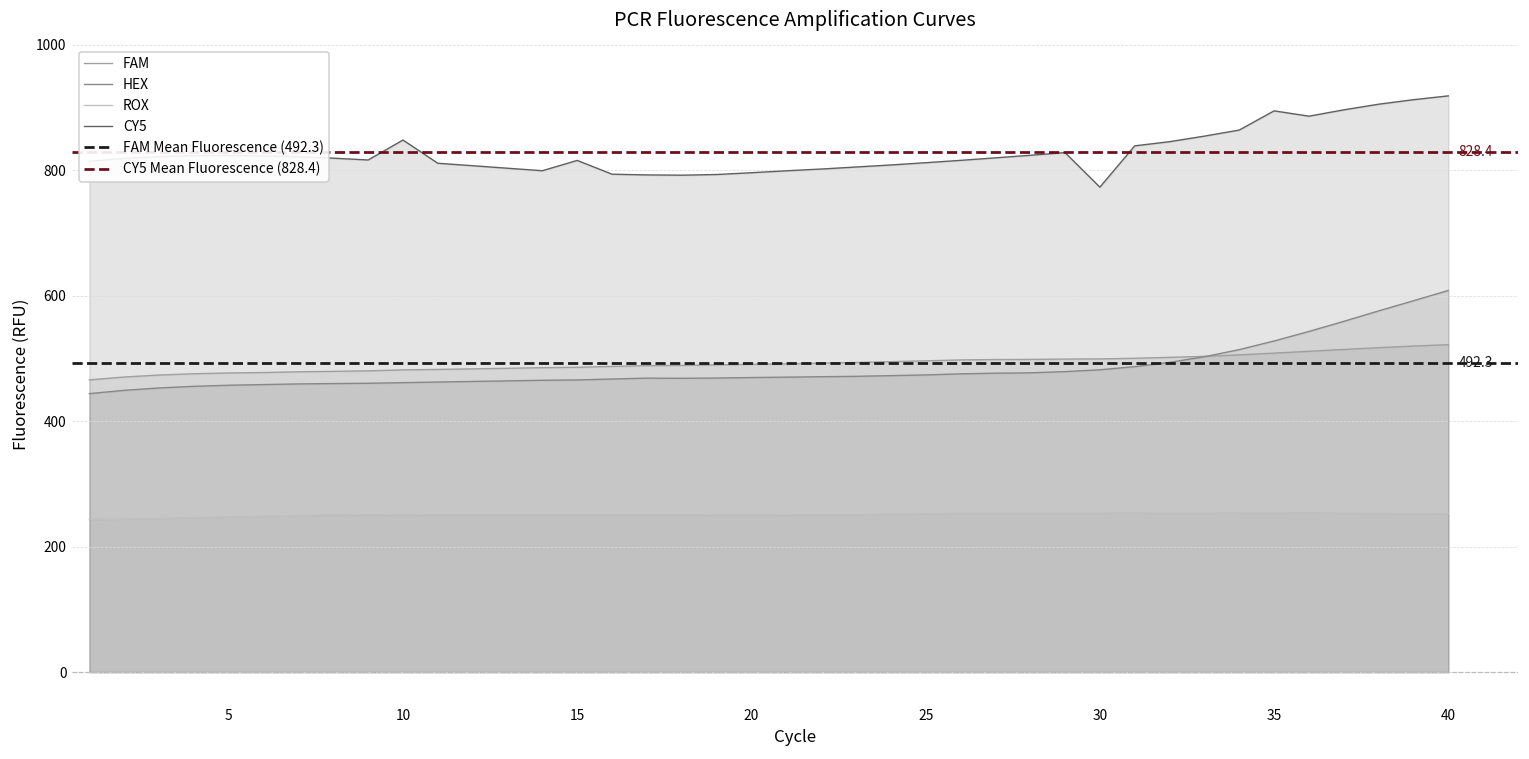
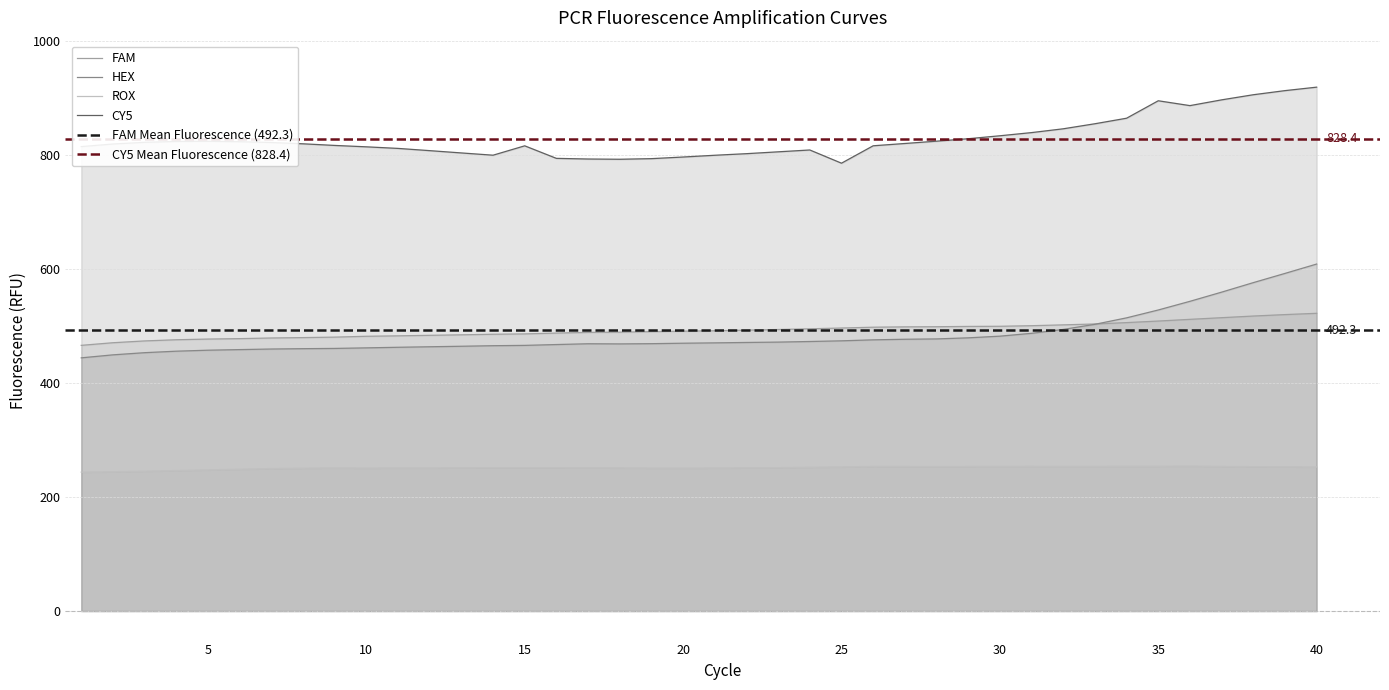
CY5, 10: 850 -> 810
CY5, 25: 810 -> 790
CY5, 30: 770 -> 830
